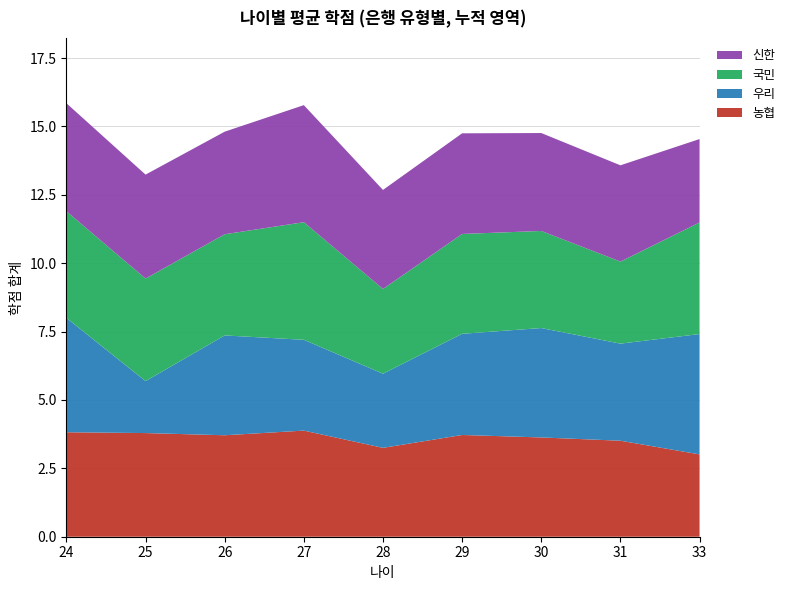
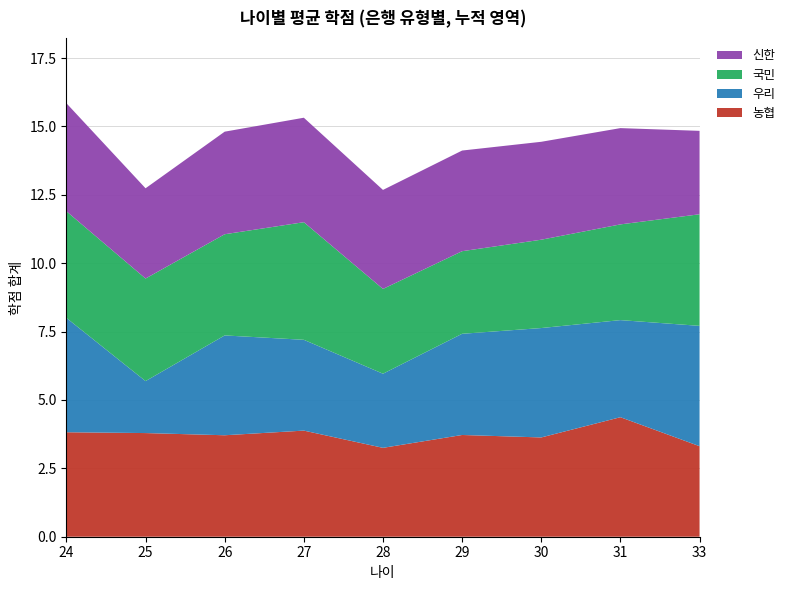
신한, 25: 3.8 -> 3.3
신한, 27: 4.3 -> 3.8
국민, 29: 3.7 -> 3.0
국민, 30: 3.6 -> 3.2
농협, 31: 3.5 -> 4.4
국민, 31: 3.0 -> 3.5
농협, 33: 3.0 -> 3.3
